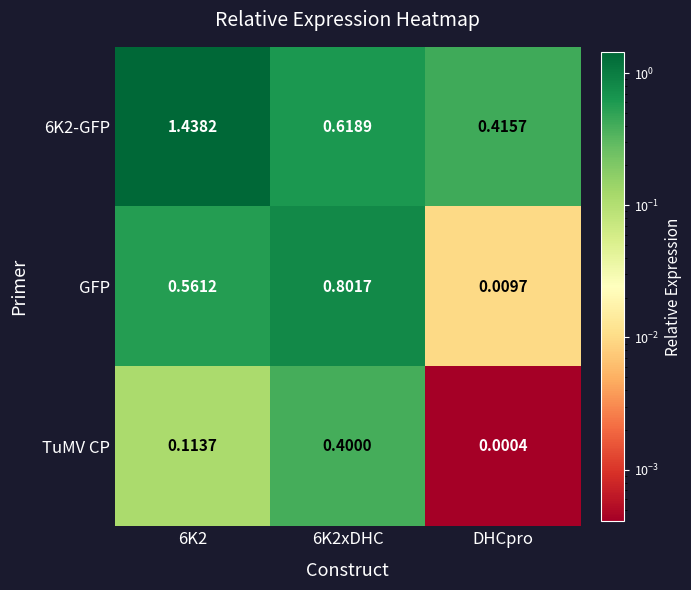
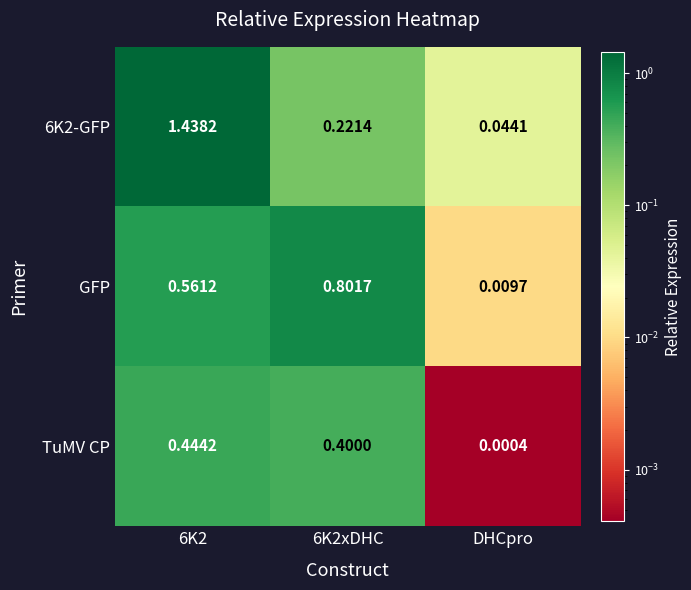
6K2-GFP, 6K2xDHC: 0.6189 -> 0.2214
6K2-GFP, DHCpro: 0.4157 -> 0.0441
TuMV CP, 6K2: 0.1137 -> 0.4442
